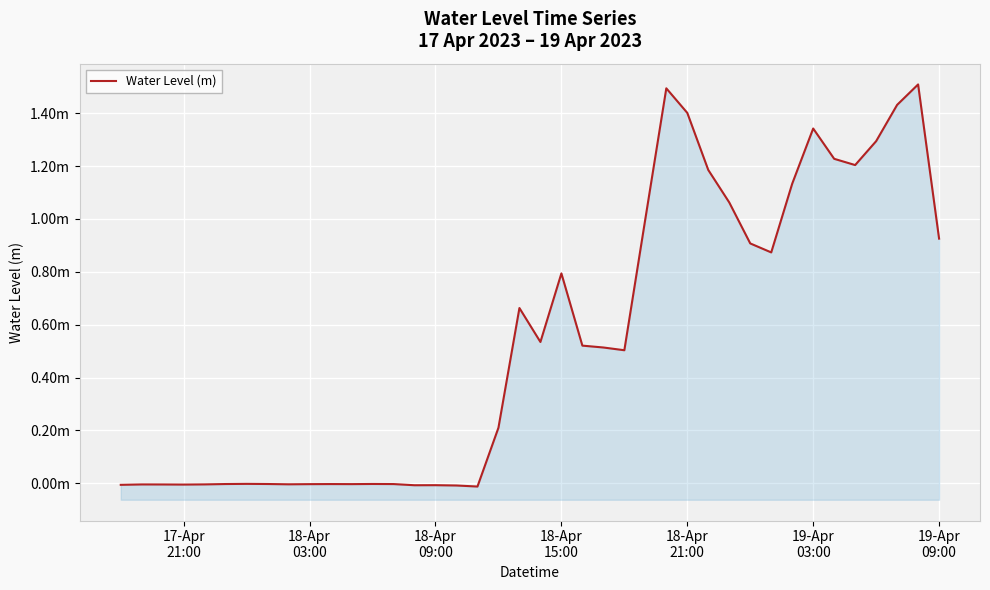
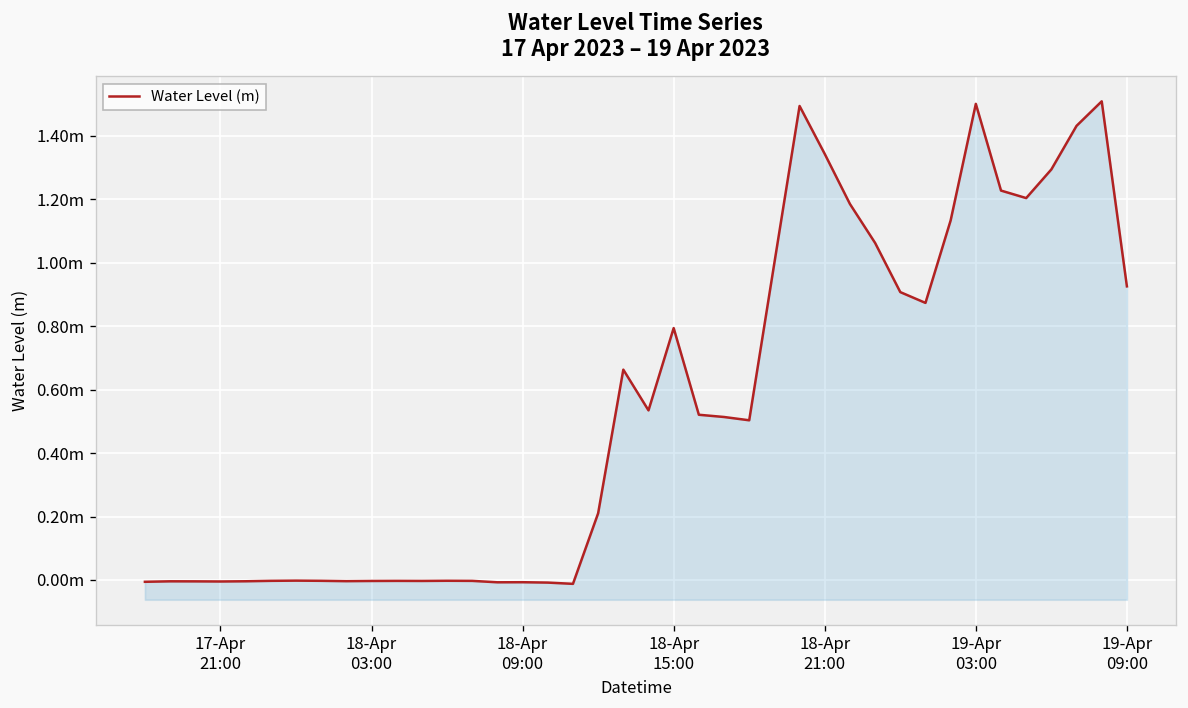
18-Apr 21:00: 1.40m -> 1.34m
19-Apr 03:00: 1.34m -> 1.50m
